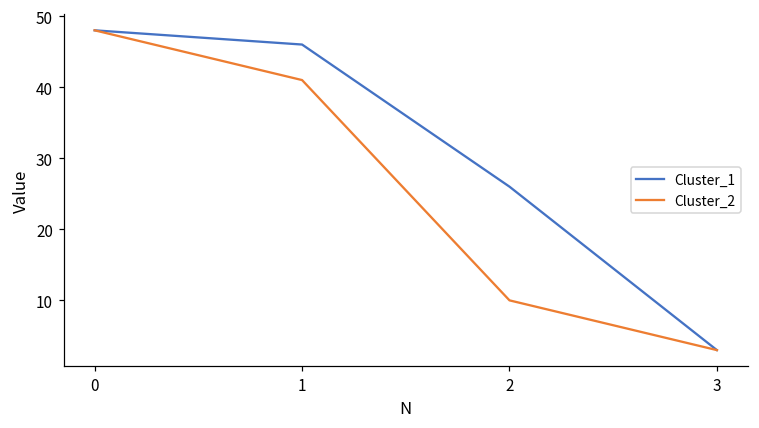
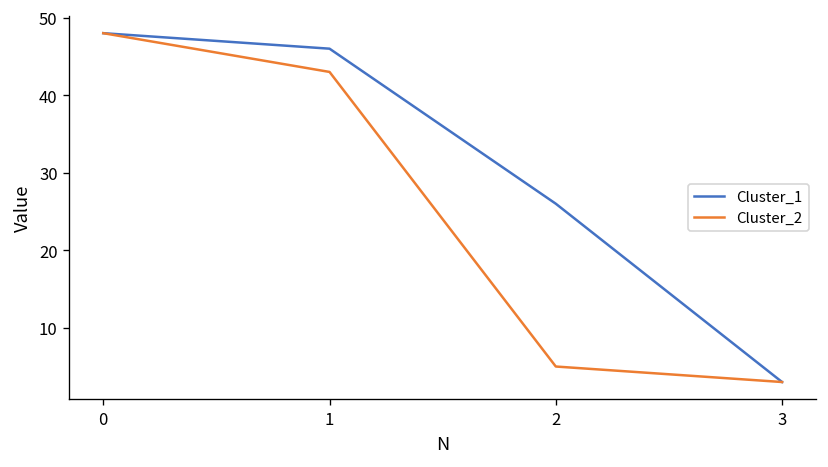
Cluster_2, 1: 41 -> 43
Cluster_2, 2: 10 -> 5
